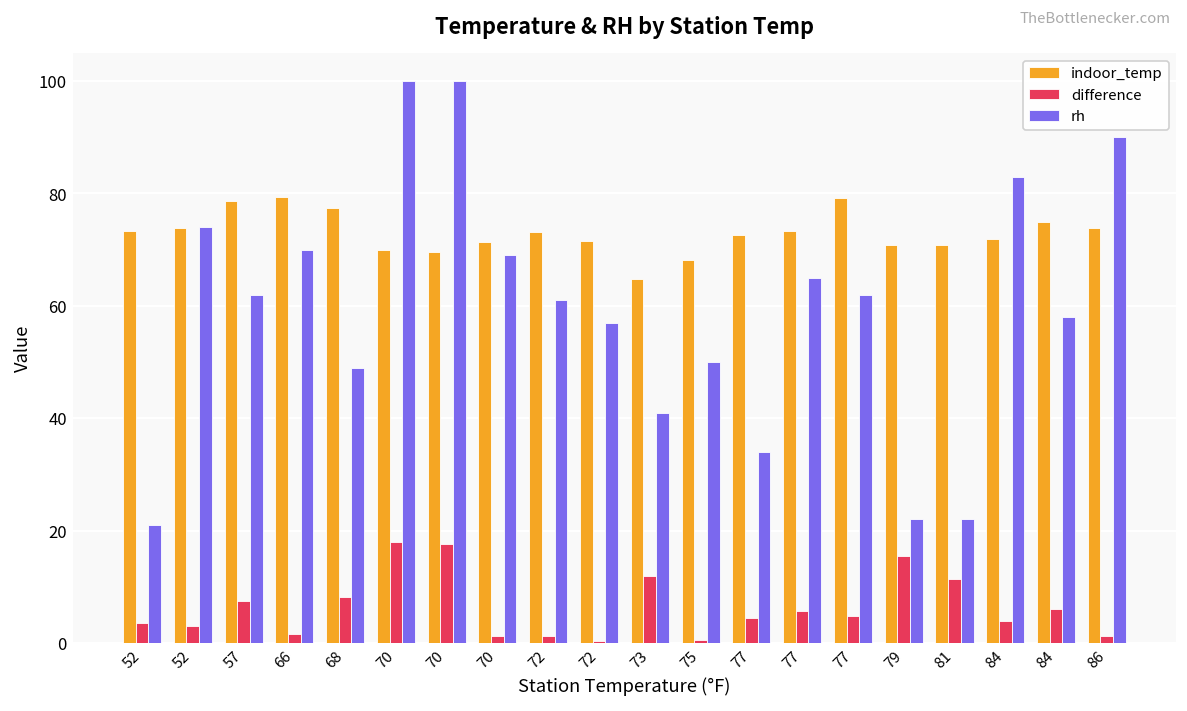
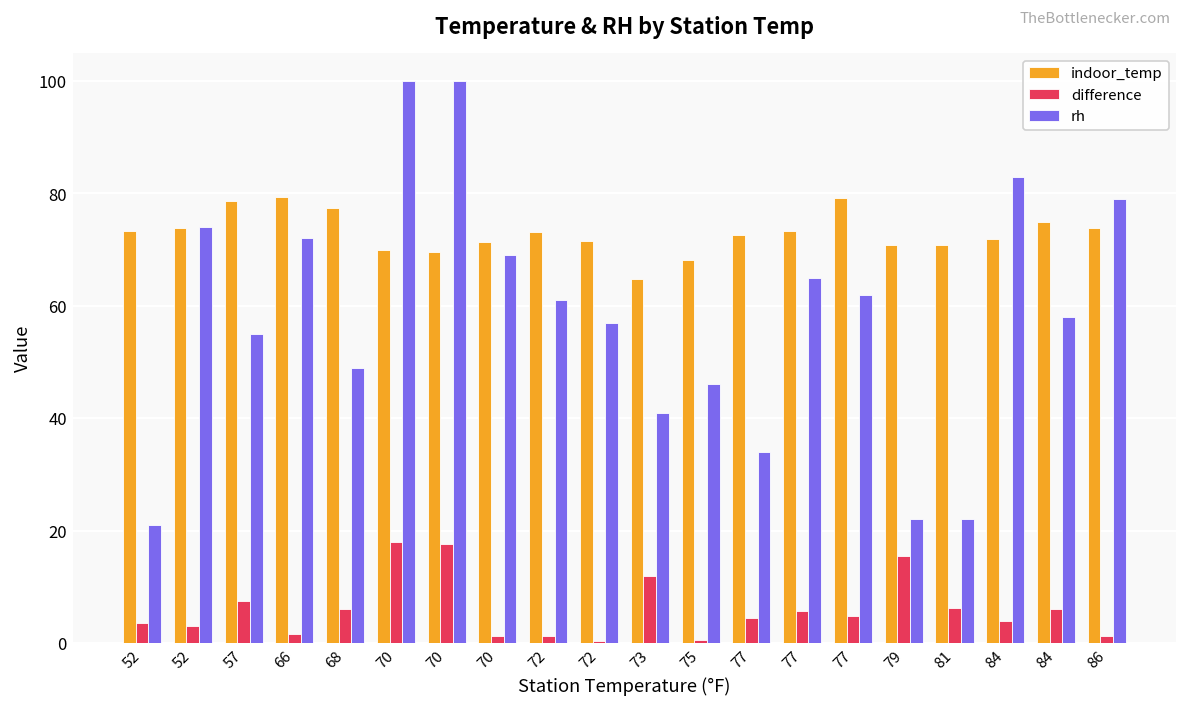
rh, 57: 62 -> 55
rh, 66: 70 -> 72
difference, 68: 8 -> 6
rh, 75: 50 -> 46
difference, 81: 11 -> 6
rh, 86: 90 -> 79
